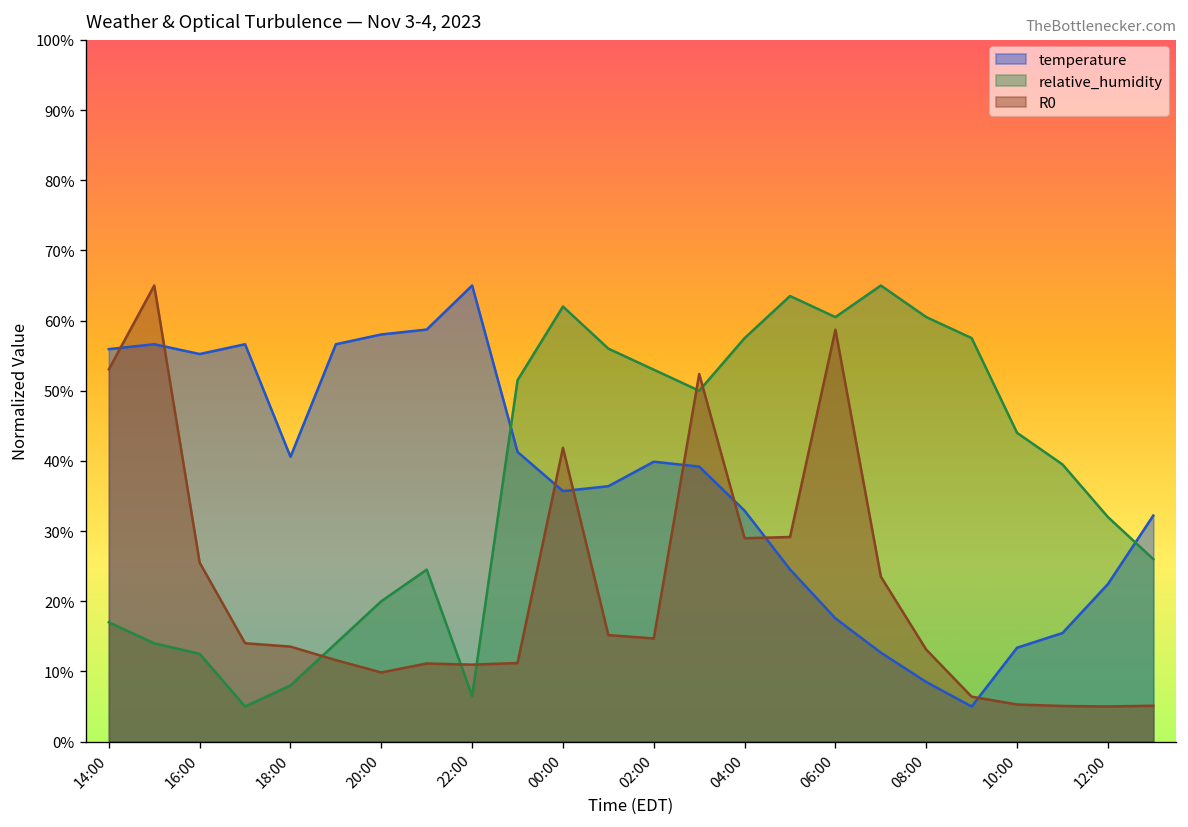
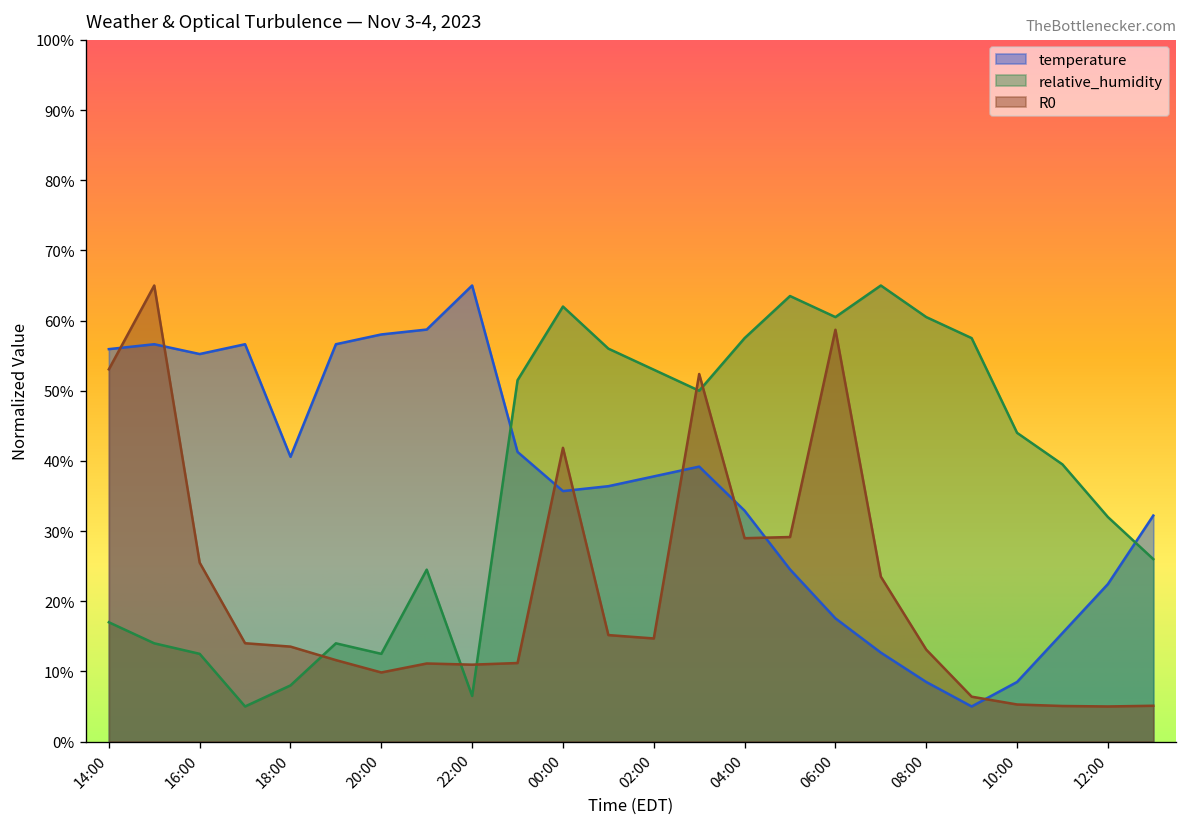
relative_humidity, 20:00: 20% -> 13%
temperature, 02:00: 40% -> 38%
temperature, 10:00: 13% -> 8%
